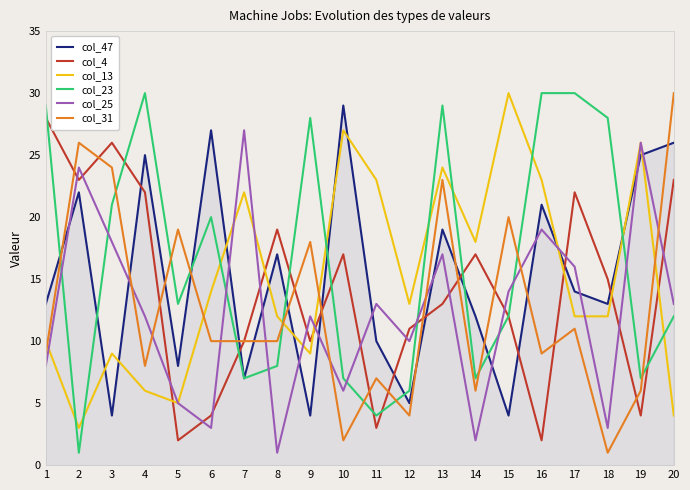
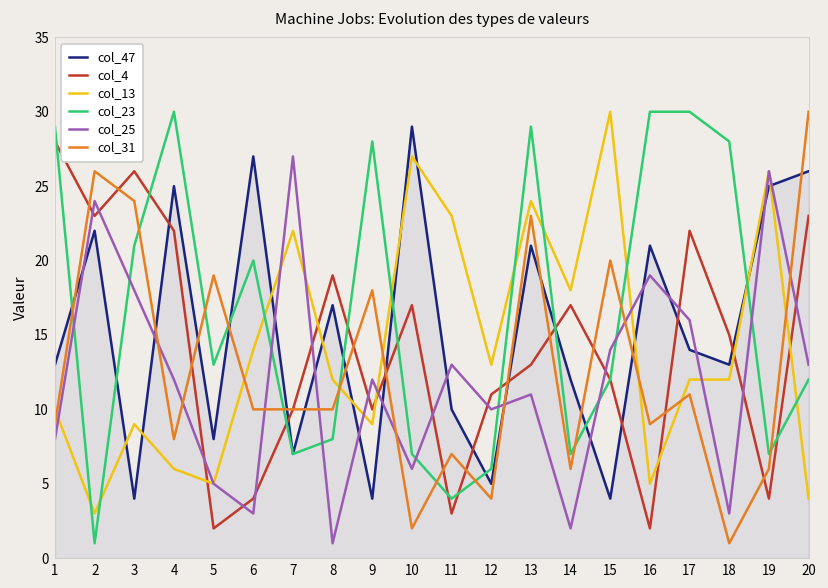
col_47, 13: 19 -> 21
col_25, 13: 17 -> 11
col_13, 16: 23 -> 5
